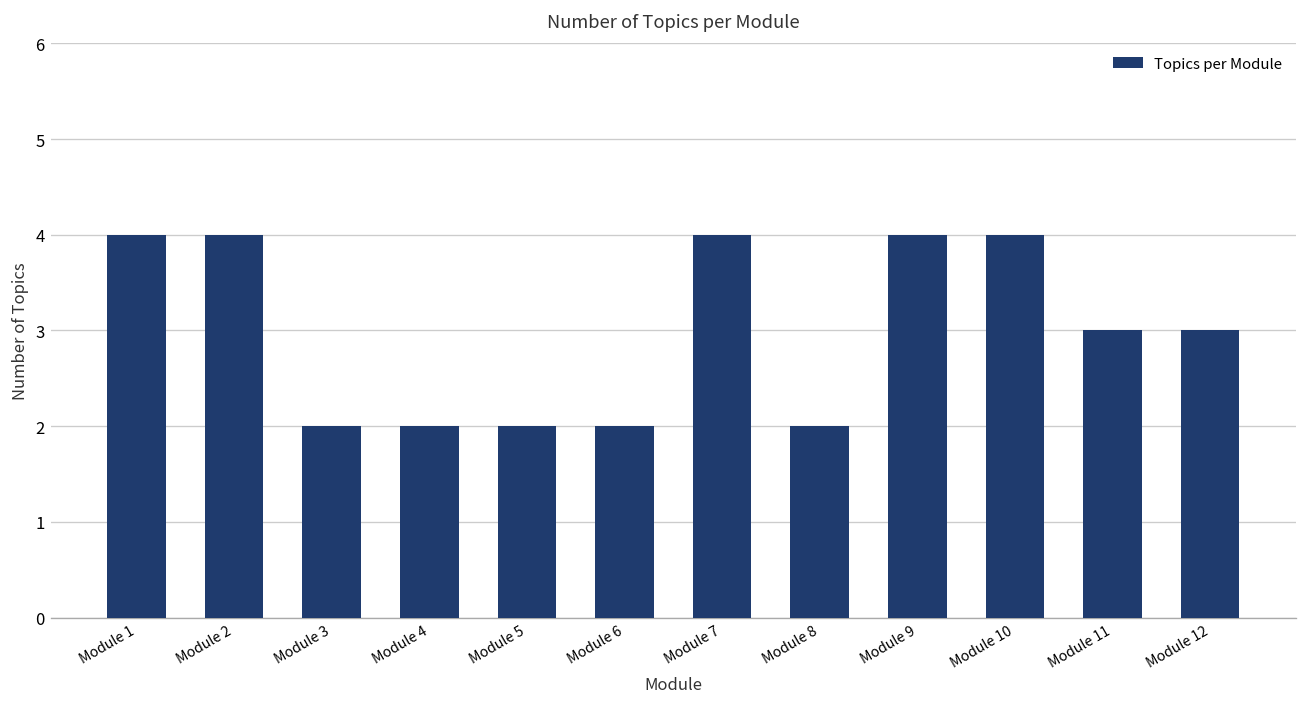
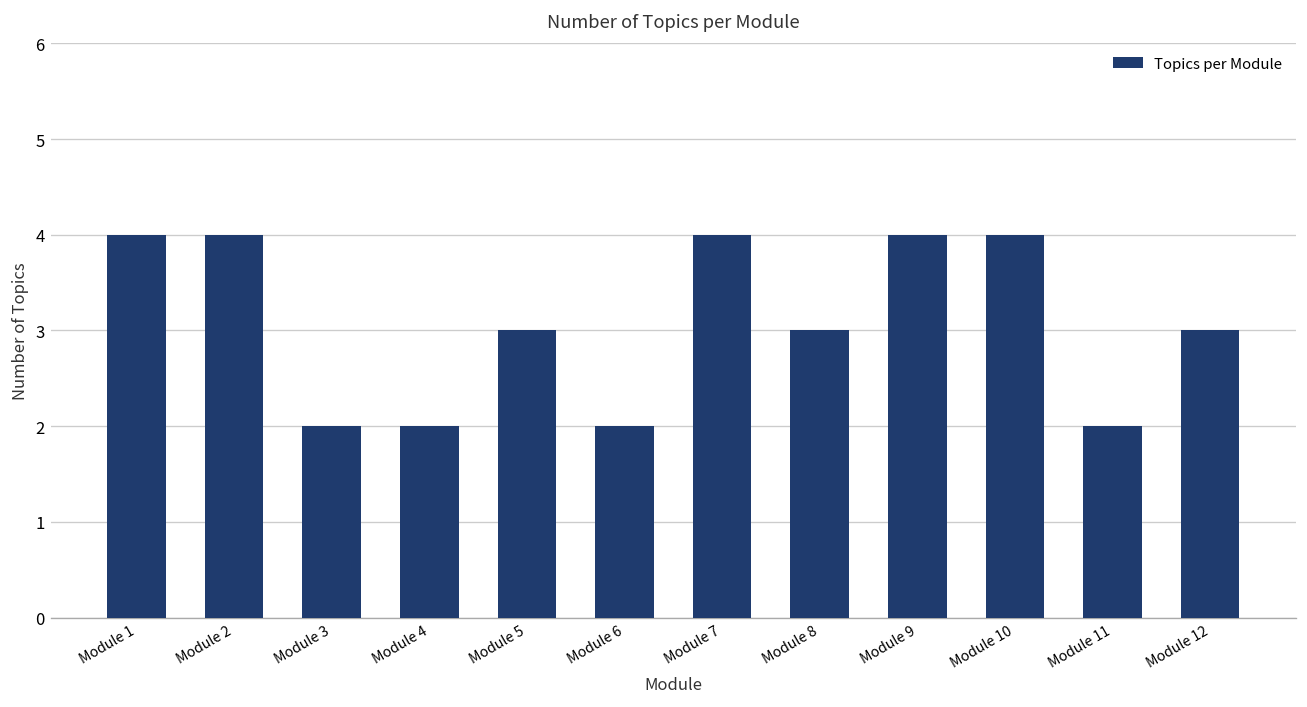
Module 5: 2 -> 3
Module 8: 2 -> 3
Module 11: 3 -> 2
